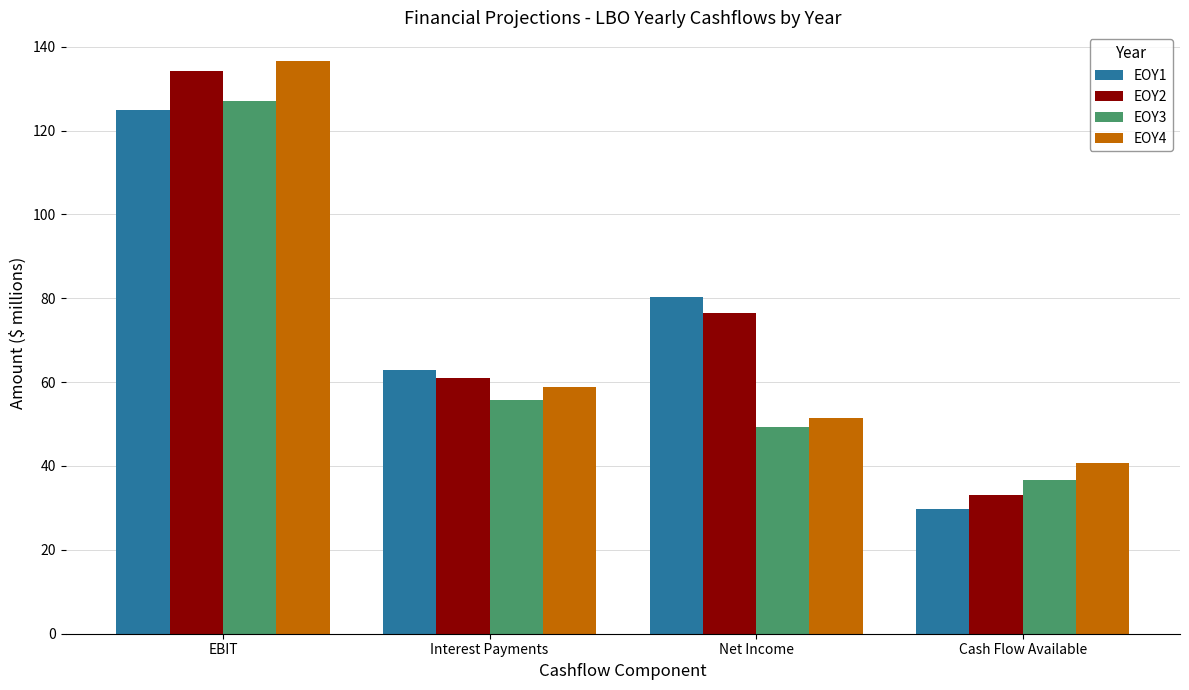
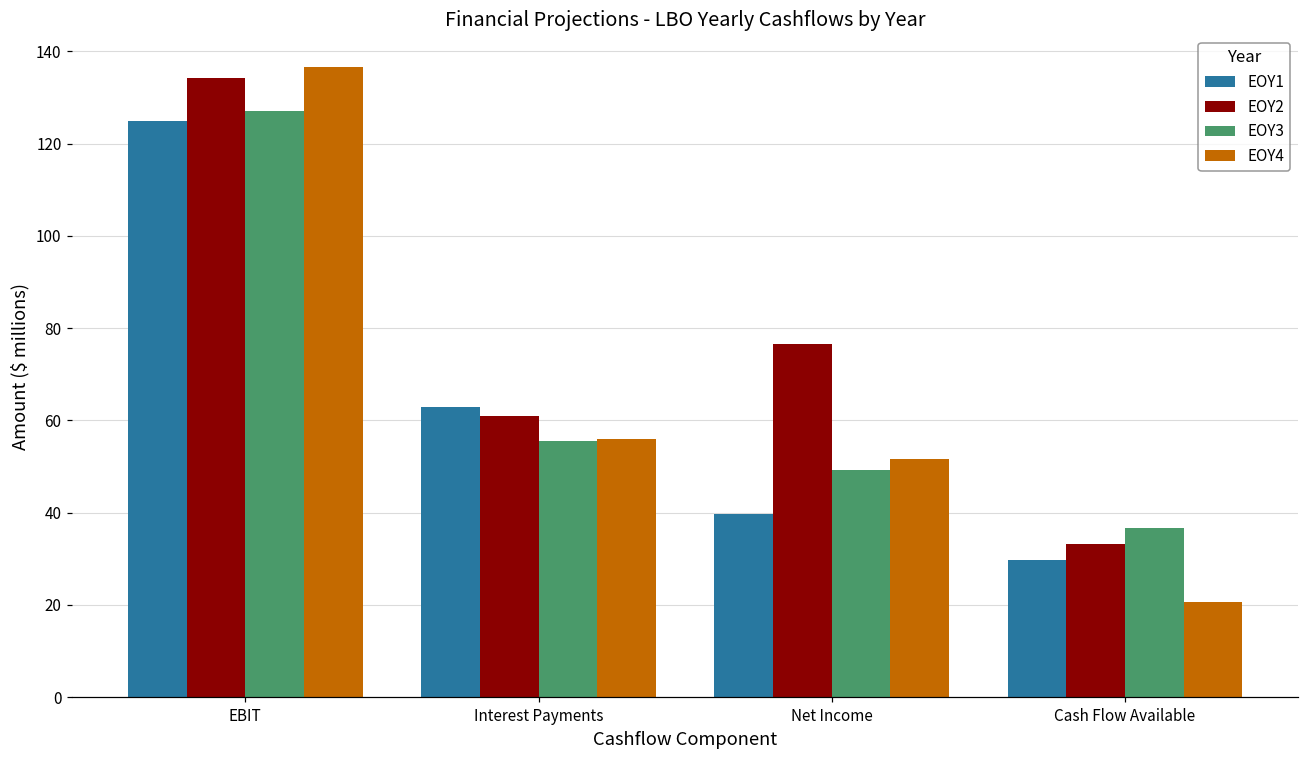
EOY4, Interest Payments: 59 -> 56
EOY1, Net Income: 80 -> 40
EOY4, Cash Flow Available: 41 -> 21
